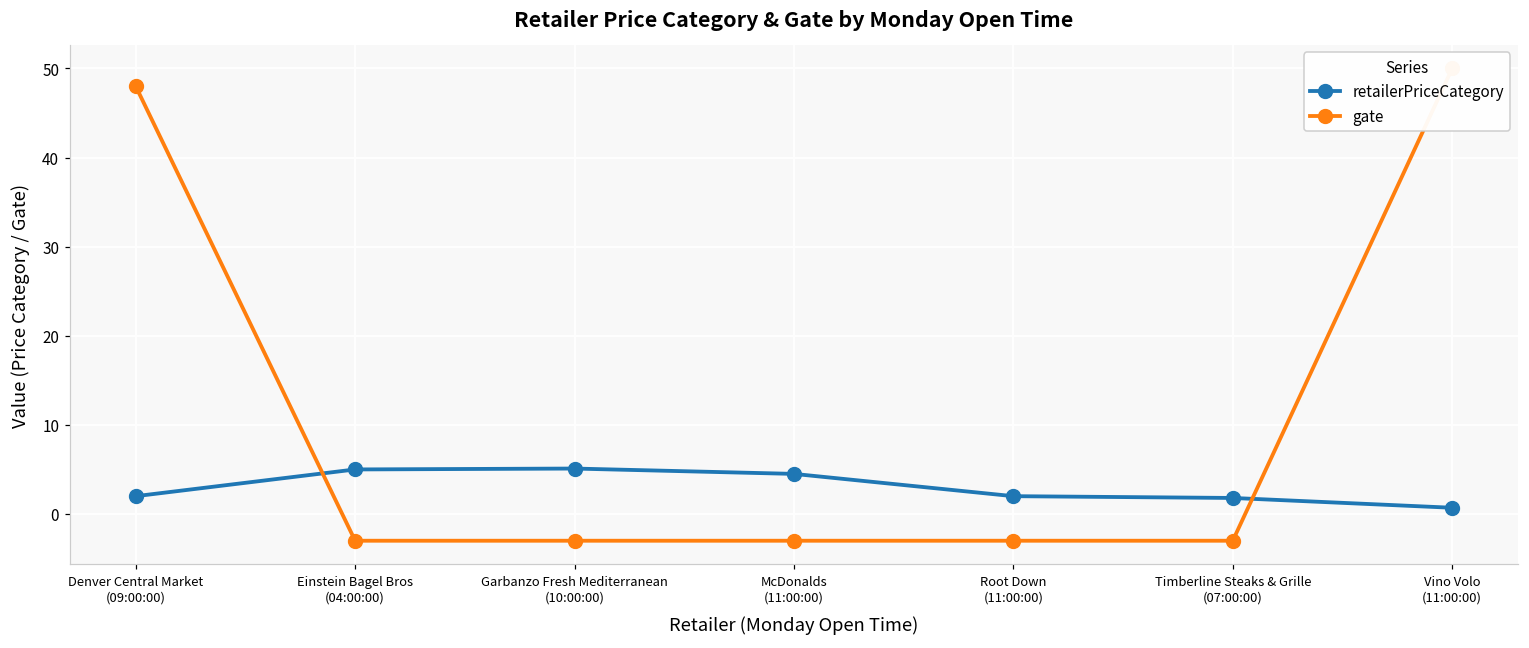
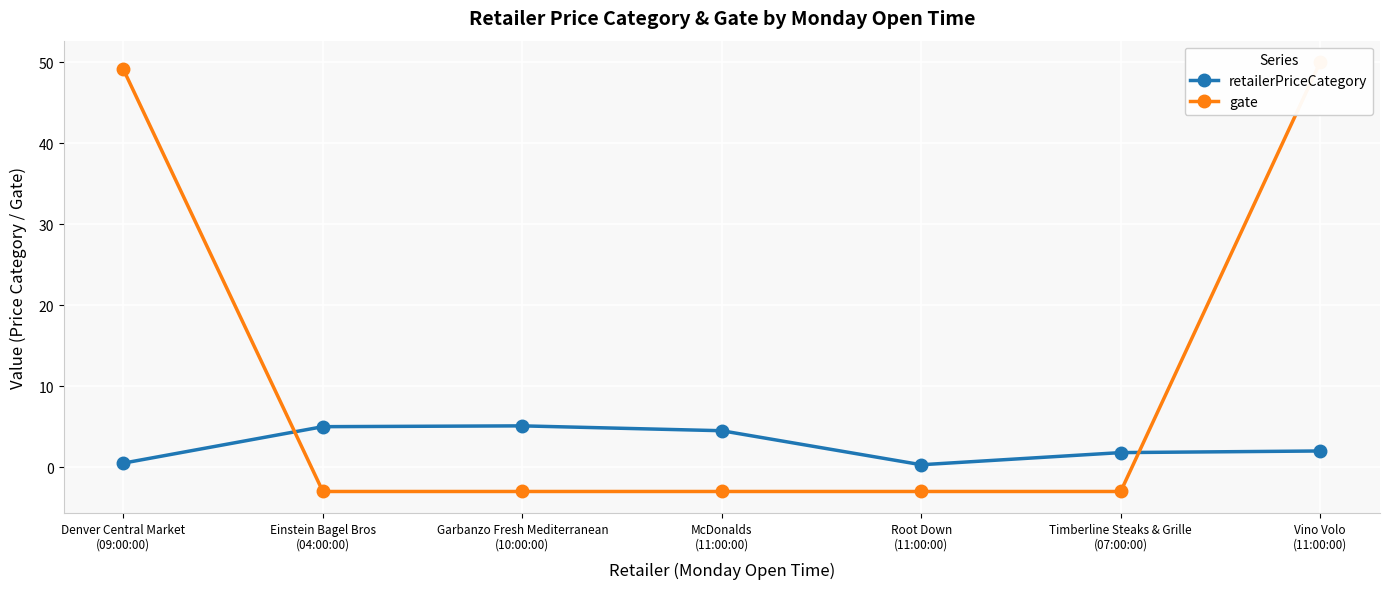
retailerPriceCategory, Denver Central Market (09:00:00): 2 -> 1
gate, Denver Central Market (09:00:00): 48 -> 49
retailerPriceCategory, Root Down (11:00:00): 2 -> 0
retailerPriceCategory, Vino Volo (11:00:00): 1 -> 2
